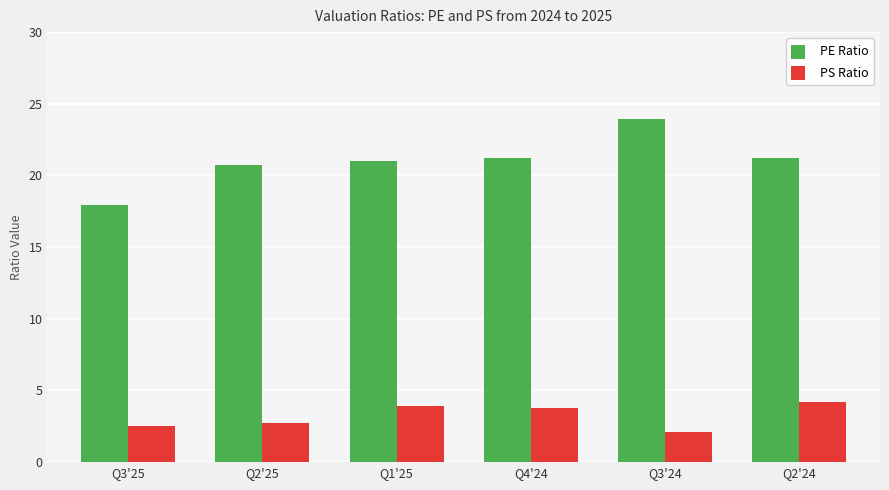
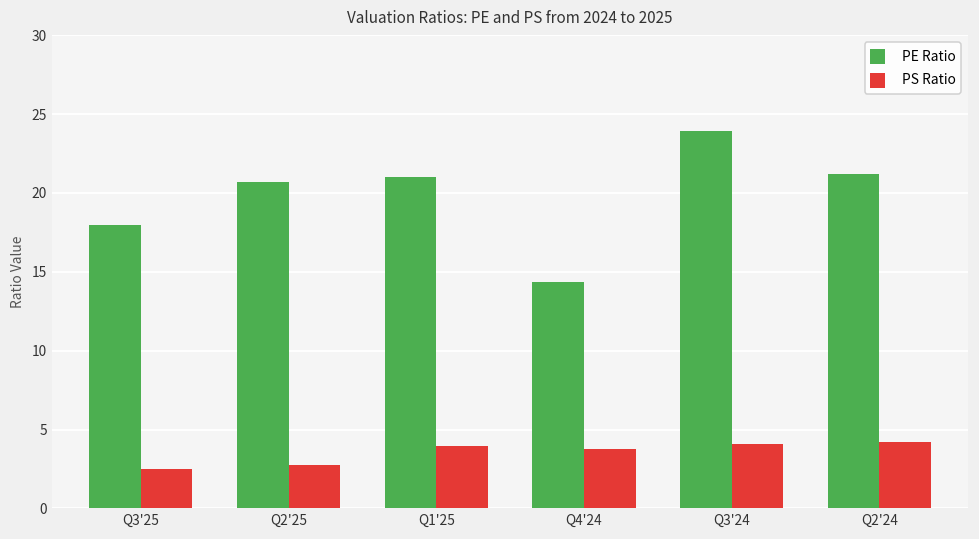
PE Ratio, Q4'24: 21.2 -> 14.4
PS Ratio, Q3'24: 2.1 -> 4.1
